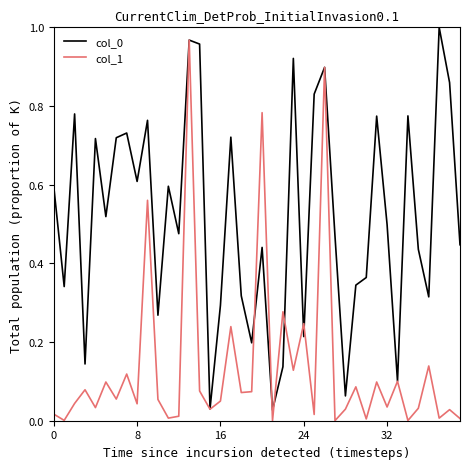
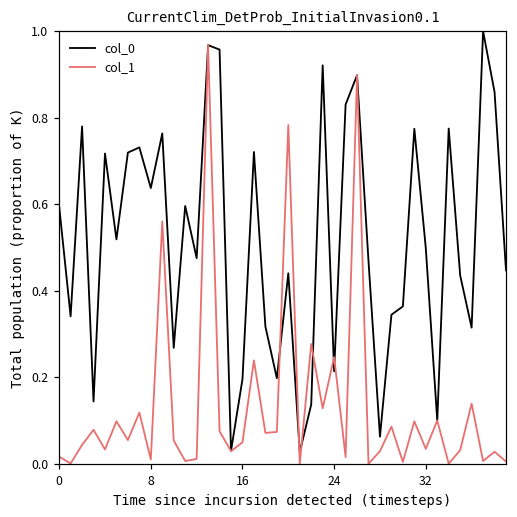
col_0, 8: 0.61 -> 0.64
col_1, 8: 0.04 -> 0.01
col_0, 16: 0.29 -> 0.20
